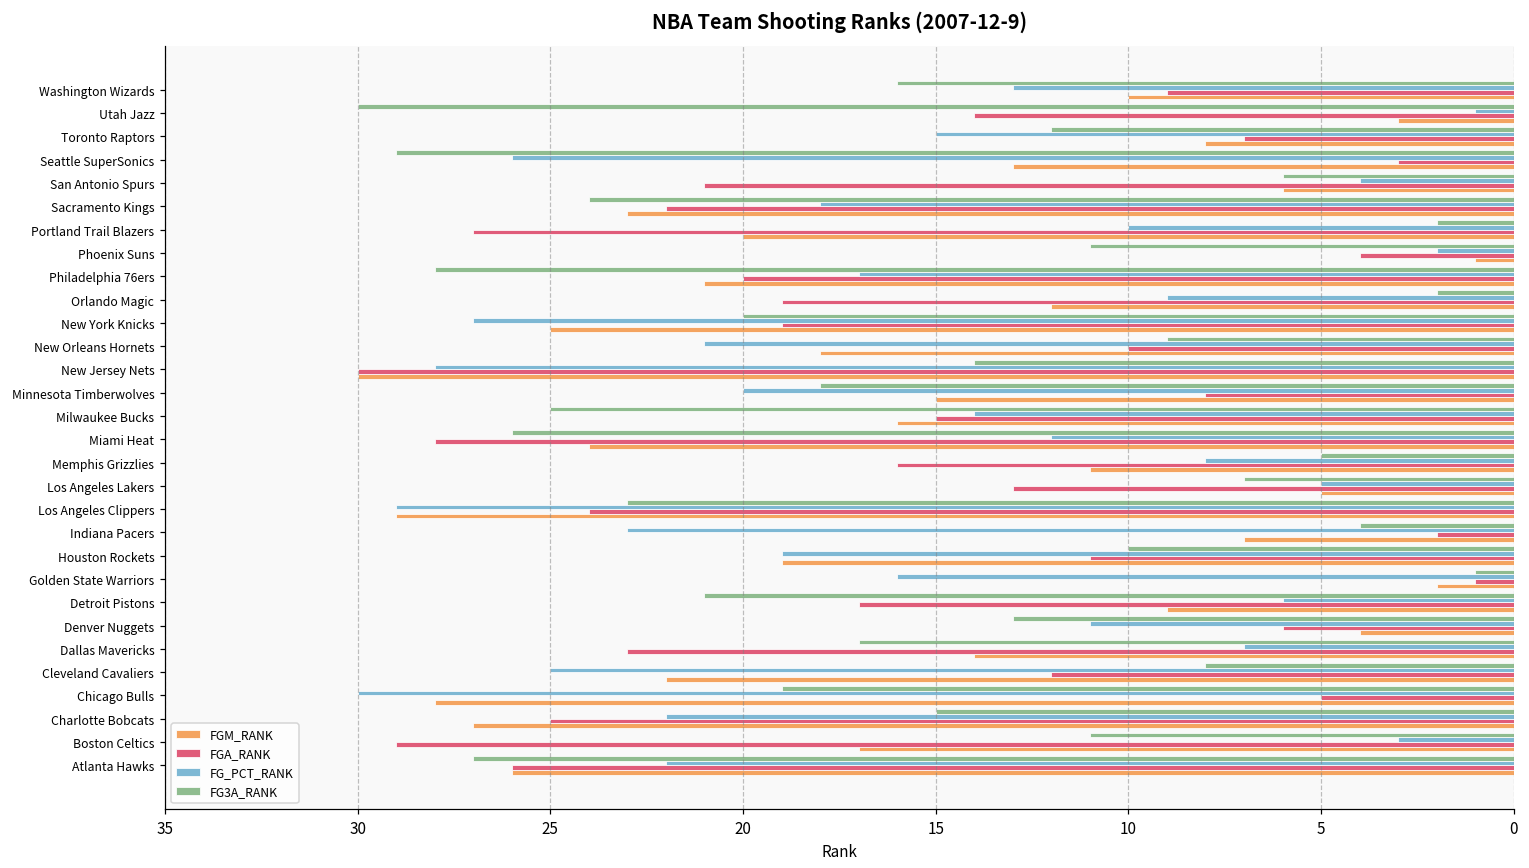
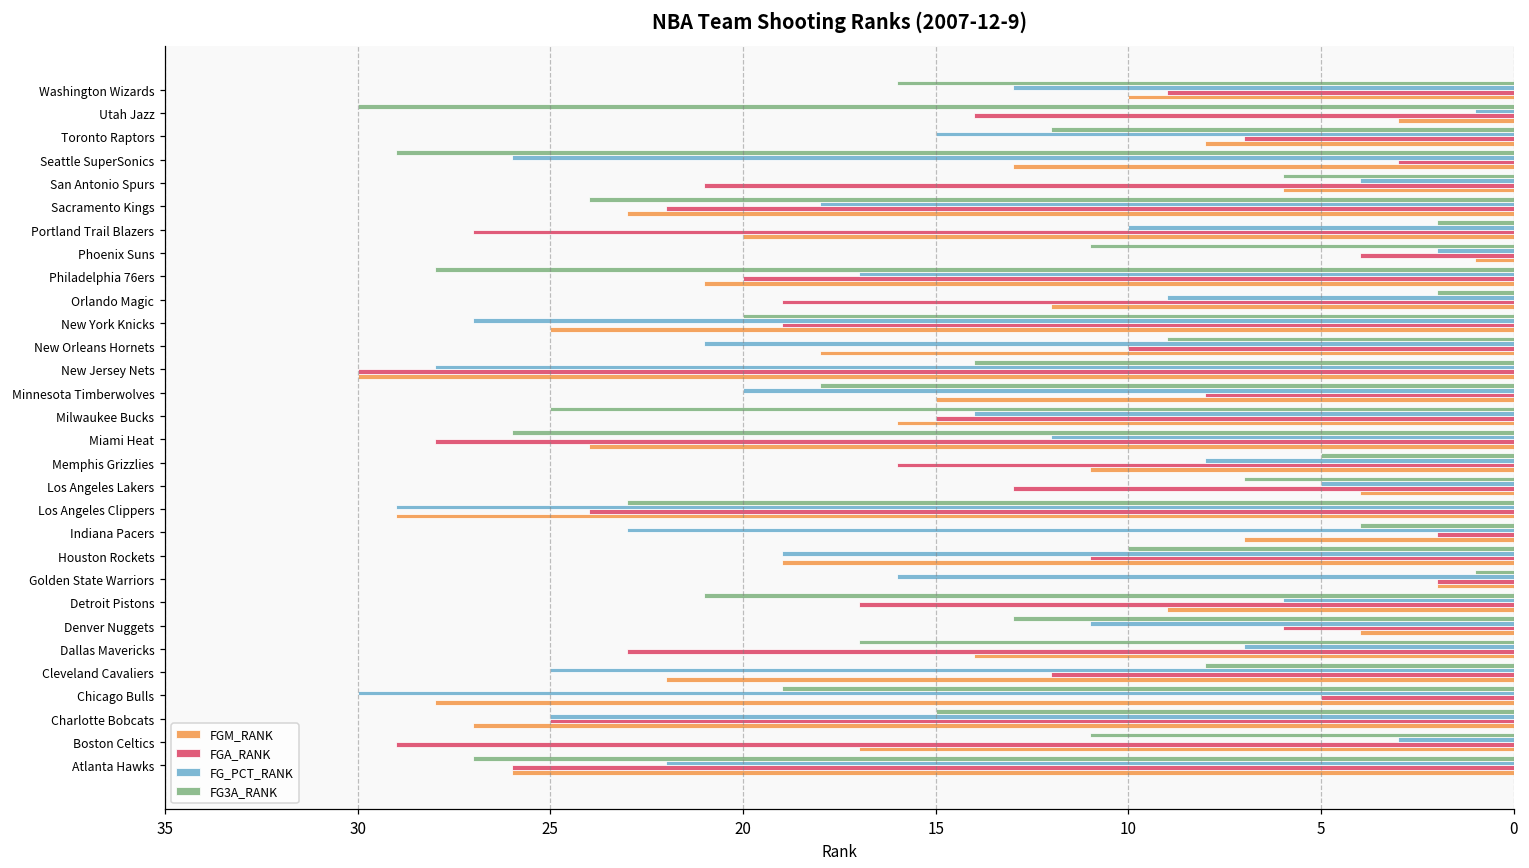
FGM_RANK, Los Angeles Lakers: 5 -> 4
FGA_RANK, Golden State Warriors: 1 -> 2
FG_PCT_RANK, Charlotte Bobcats: 22 -> 25
